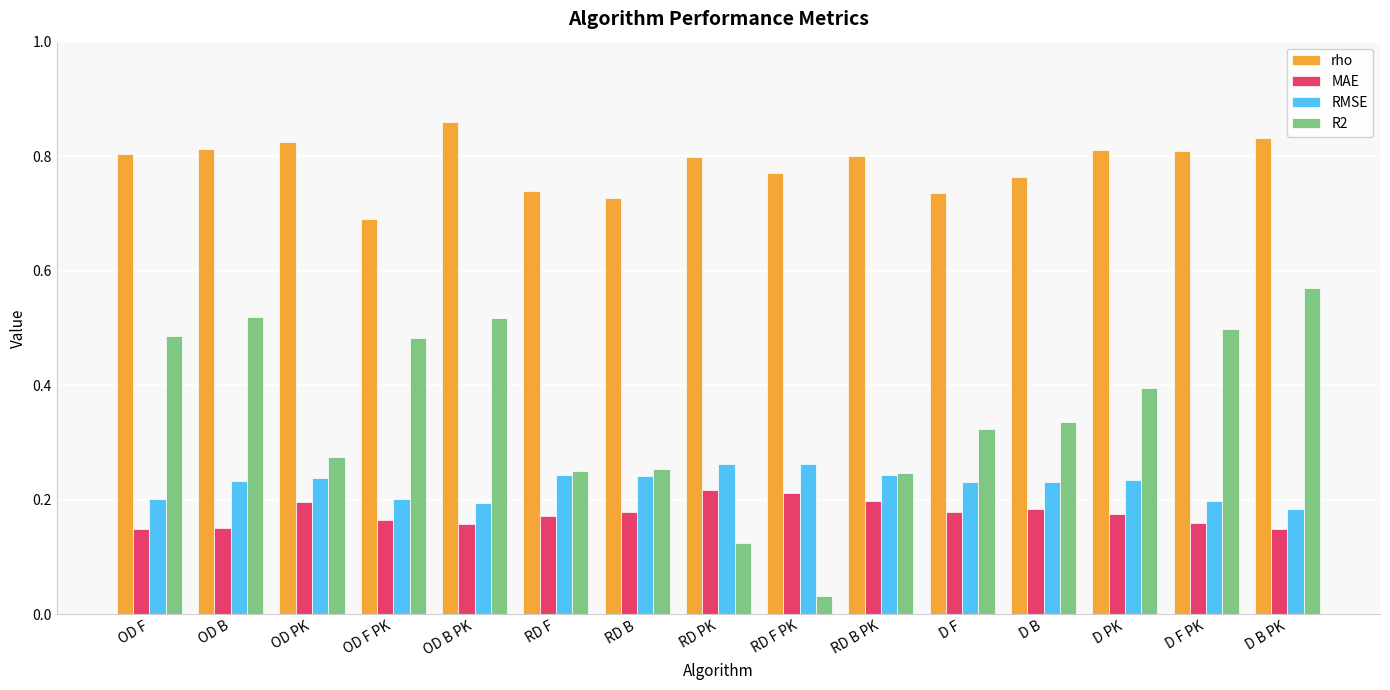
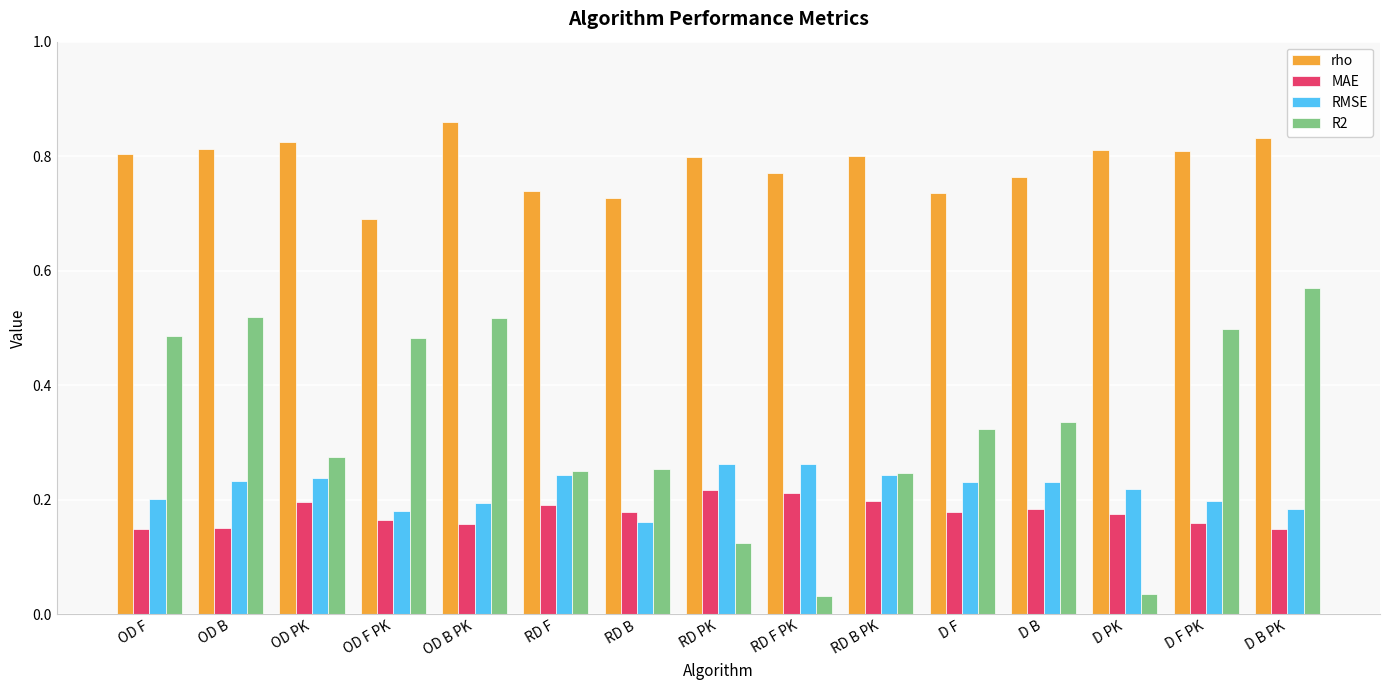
RMSE, OD F PK: 0.20 -> 0.18
MAE, RD F: 0.17 -> 0.19
RMSE, RD B: 0.24 -> 0.16
RMSE, D PK: 0.23 -> 0.22
R2, D PK: 0.39 -> 0.03
